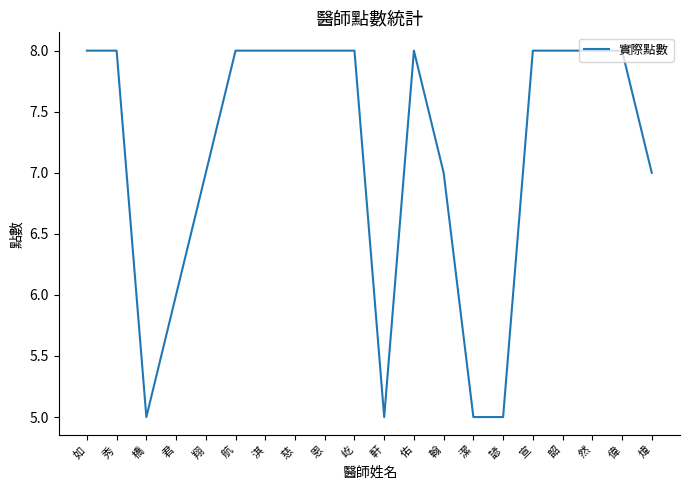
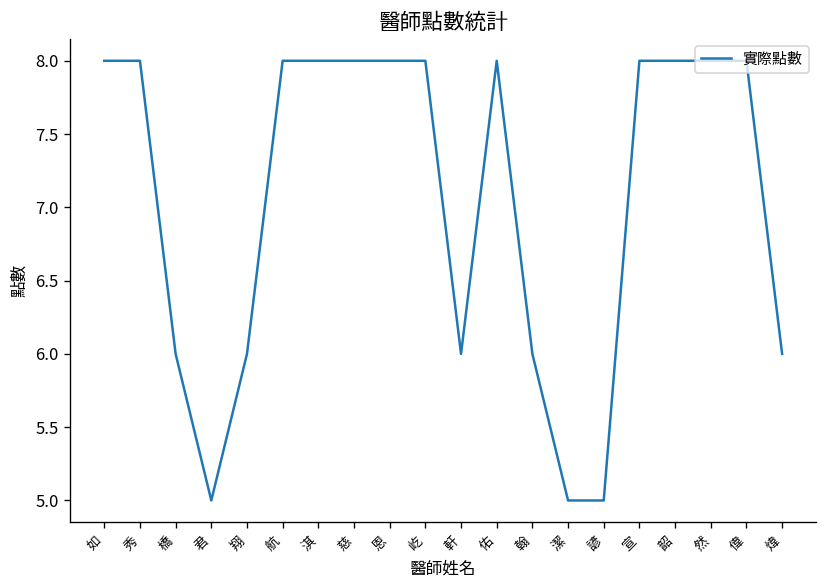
橋: 5 -> 6
君: 6 -> 5
翔: 7 -> 6
軒: 5 -> 6
翰: 7 -> 6
煒: 7 -> 6
